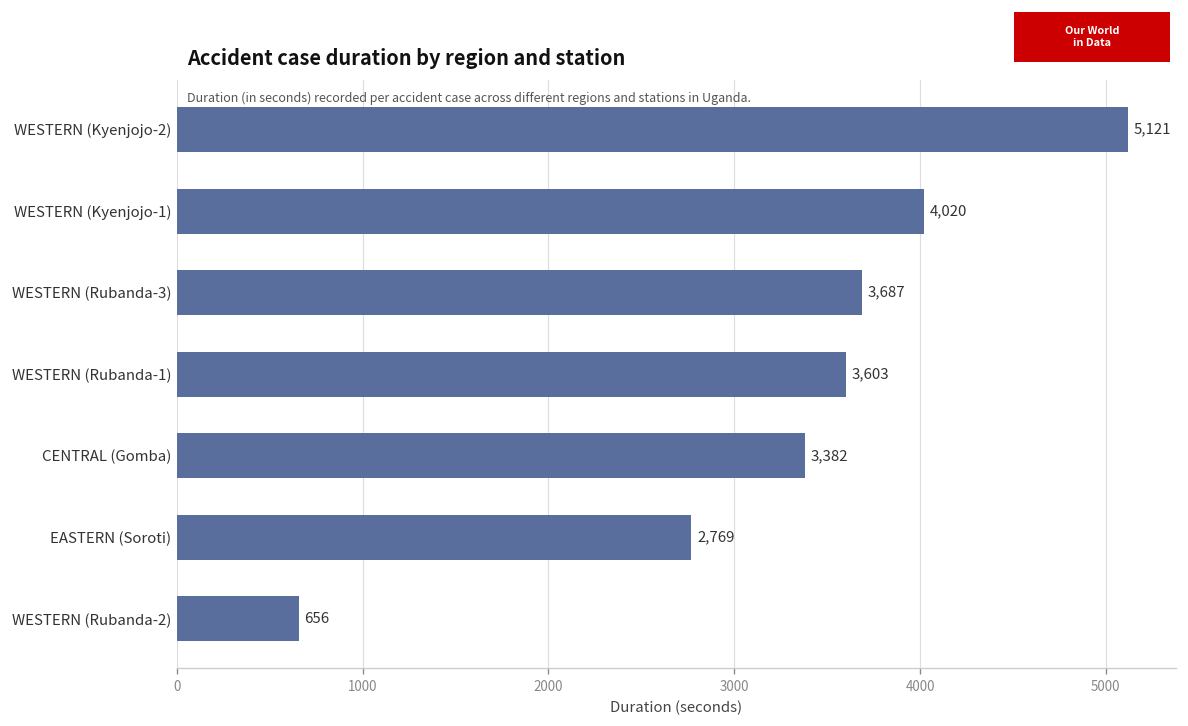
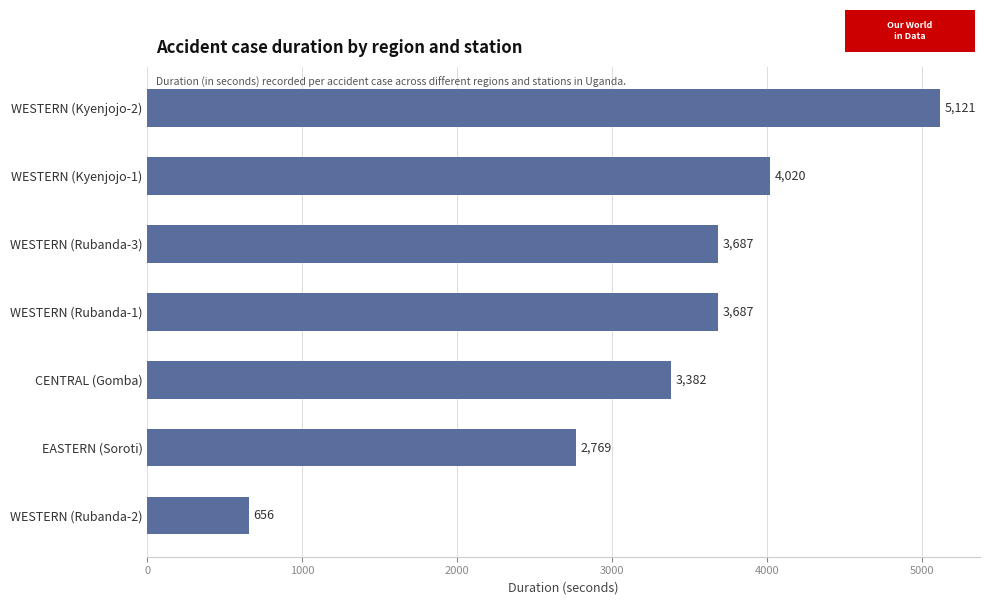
WESTERN (Rubanda-1): 3,603 -> 3,687
